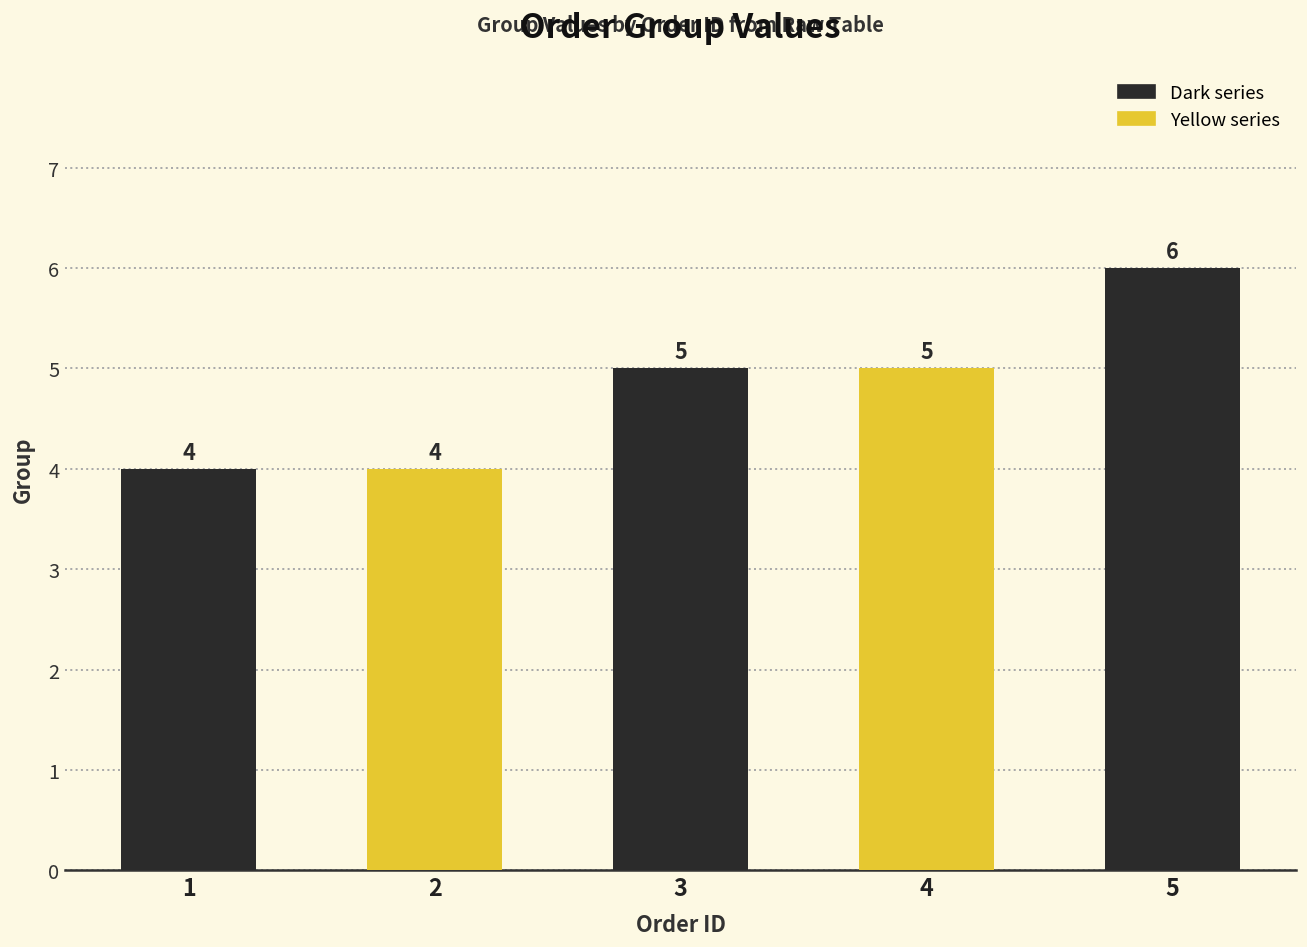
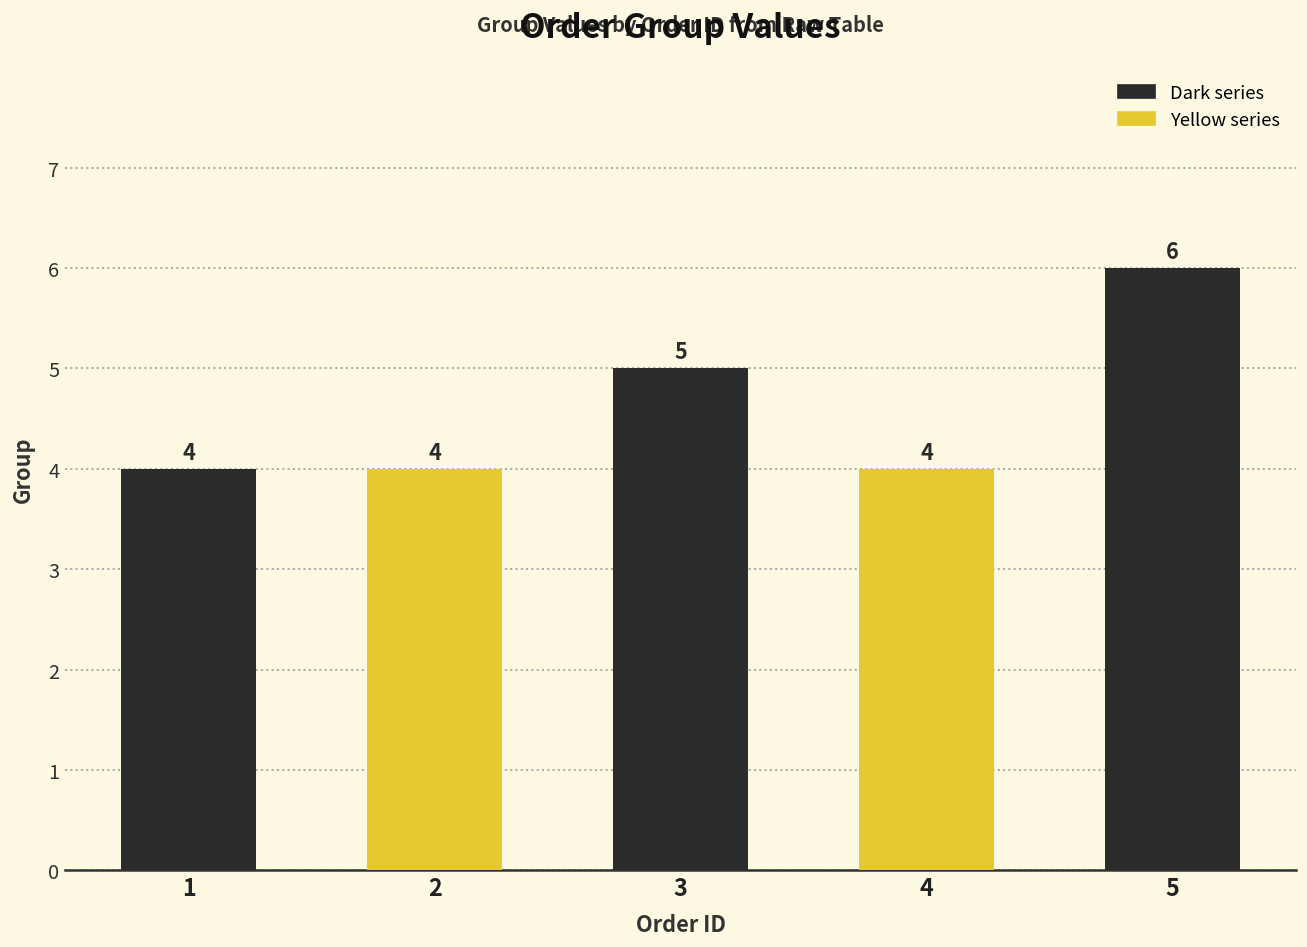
Yellow series, 4: 5 -> 4
